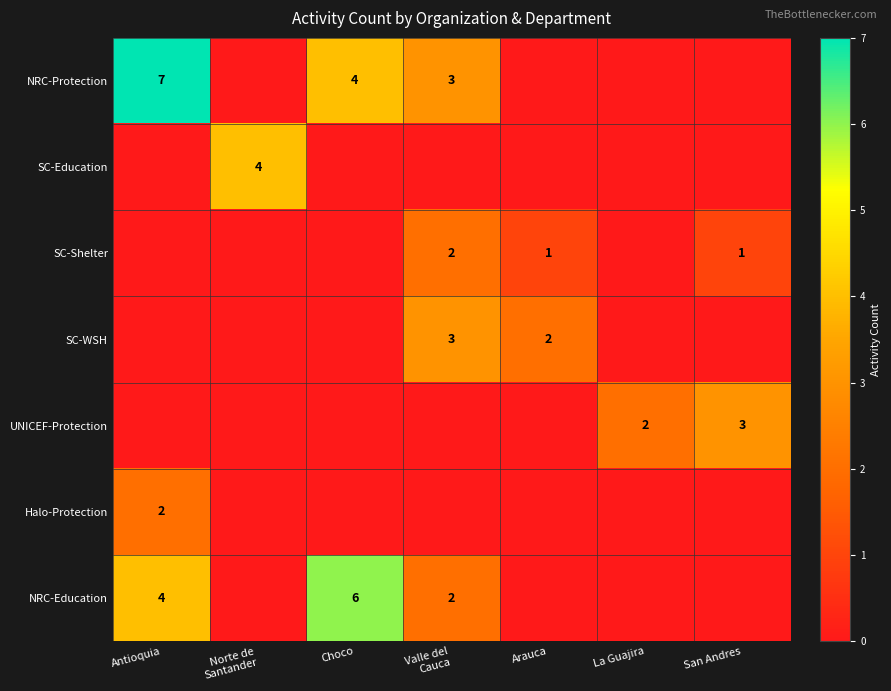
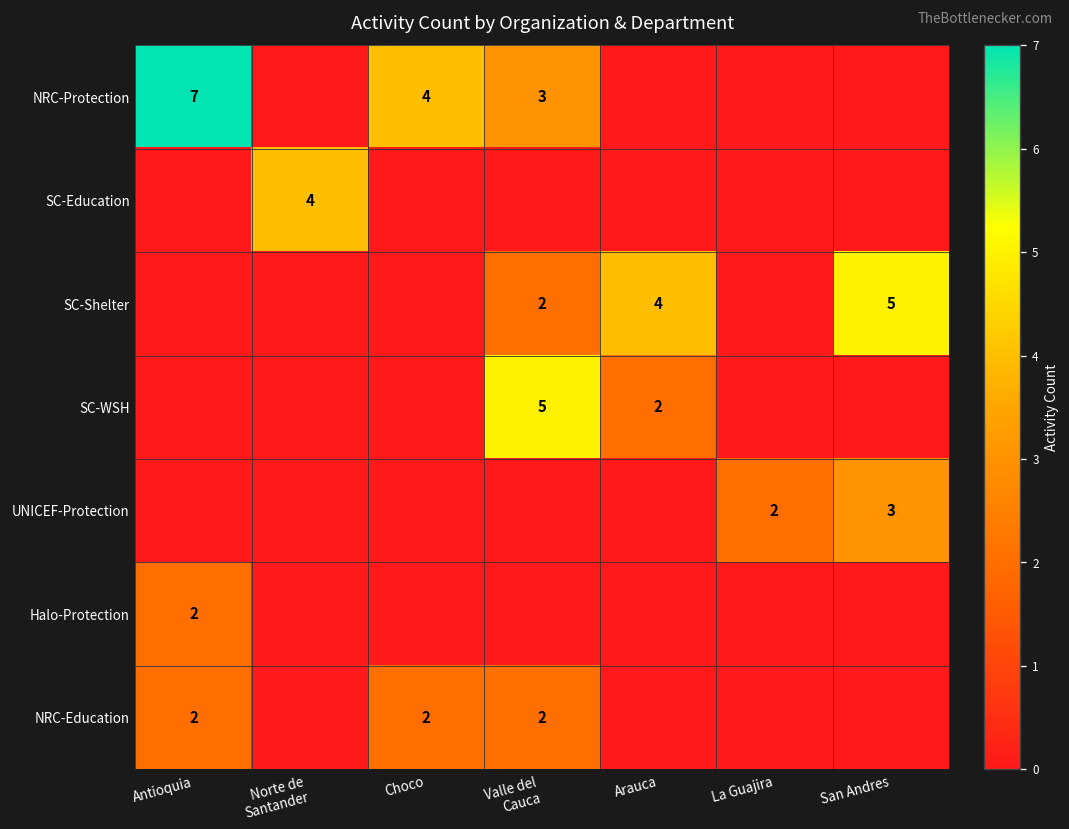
SC-Shelter, Arauca: 1 -> 4
SC-Shelter, San Andres: 1 -> 5
SC-WSH, Valle del Cauca: 3 -> 5
NRC-Education, Antioquia: 4 -> 2
NRC-Education, Choco: 6 -> 2
